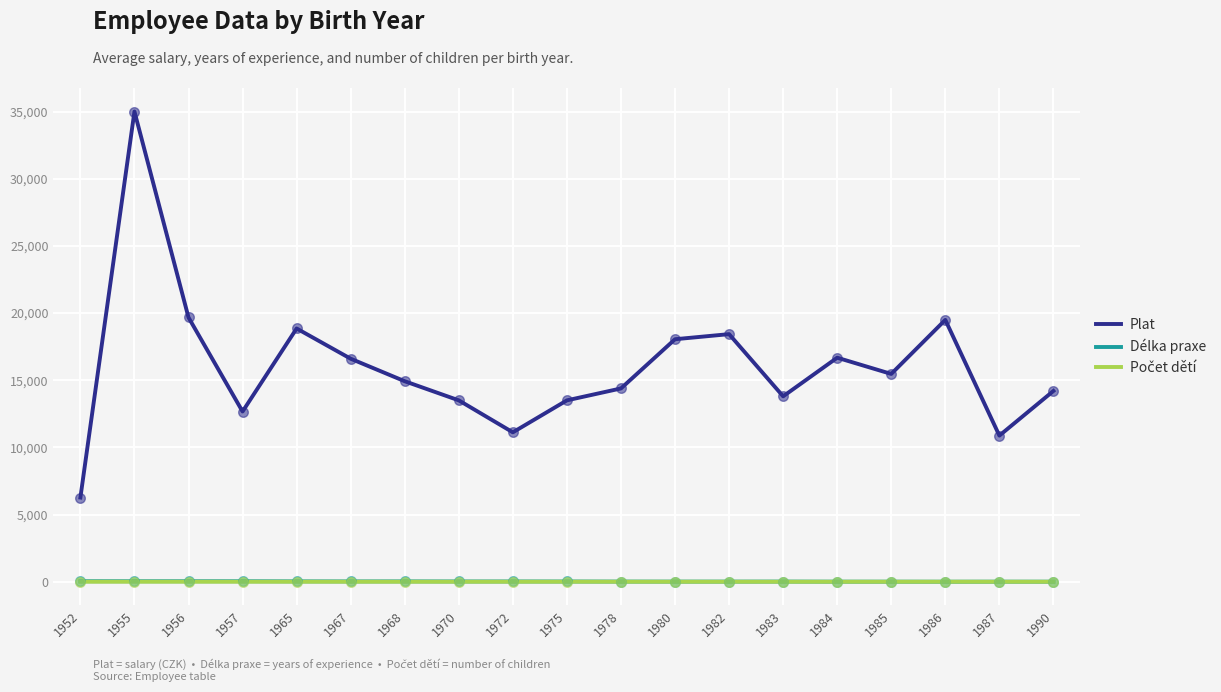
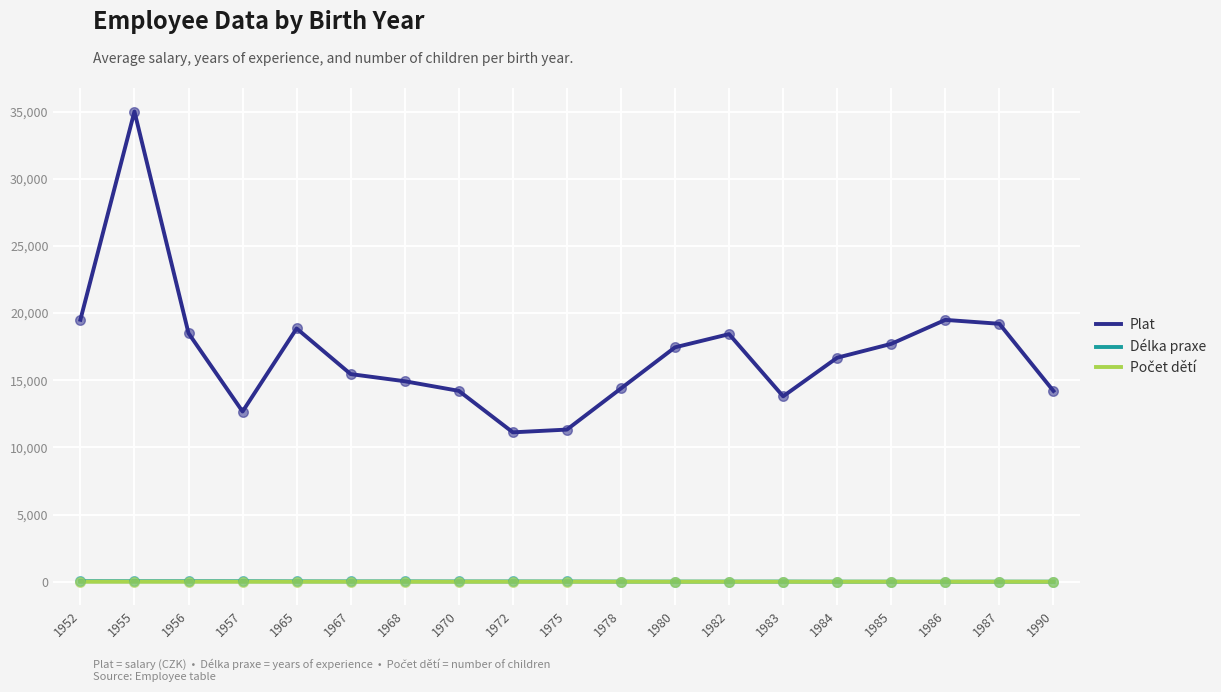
Plat, 1952: 6,300 -> 19,500
Plat, 1956: 19,700 -> 18,500
Plat, 1967: 16,600 -> 15,500
Plat, 1970: 13,500 -> 14,200
Plat, 1975: 13,500 -> 11,300
Plat, 1980: 18,100 -> 17,400
Plat, 1985: 15,500 -> 17,700
Plat, 1987: 10,900 -> 19,200
